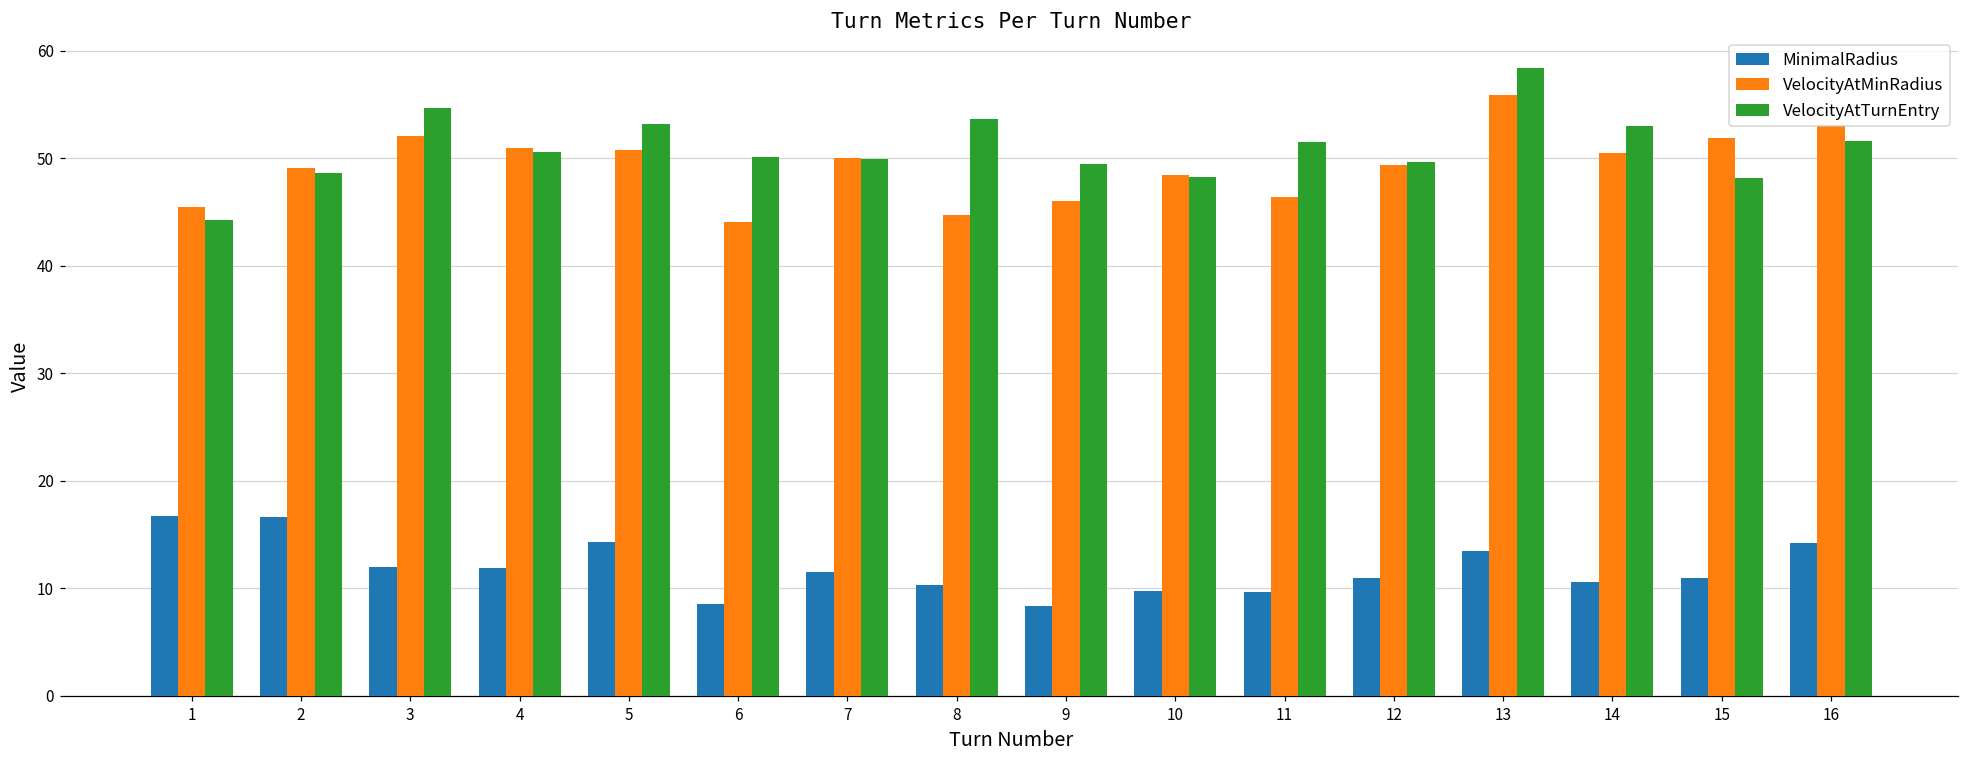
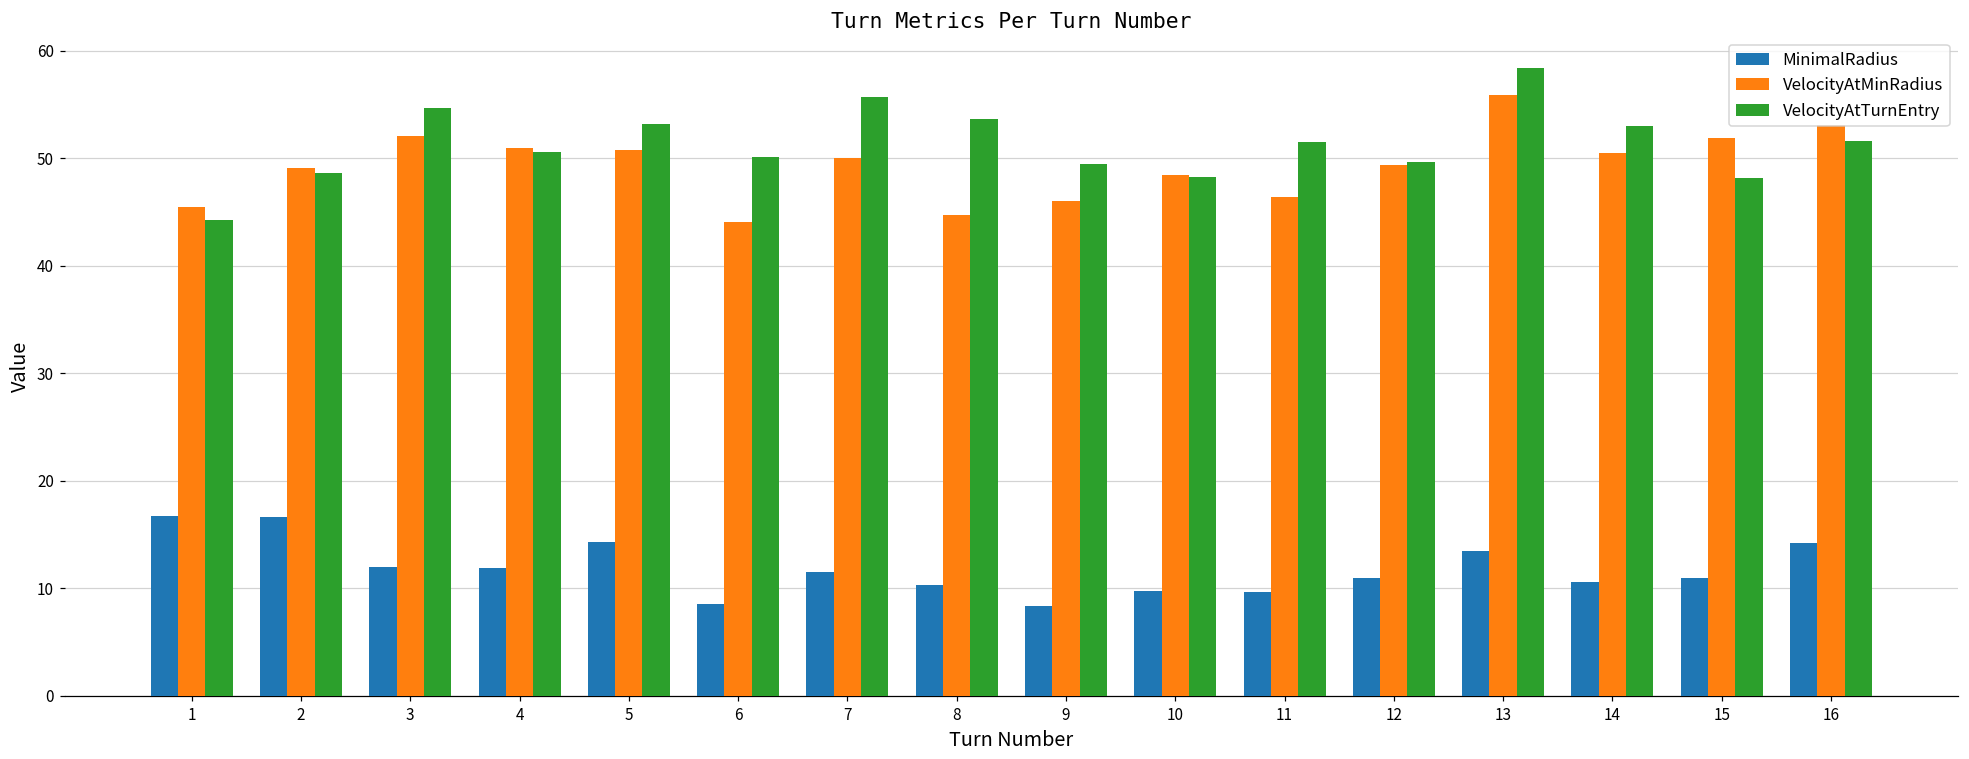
VelocityAtTurnEntry, 7: 50 -> 56
